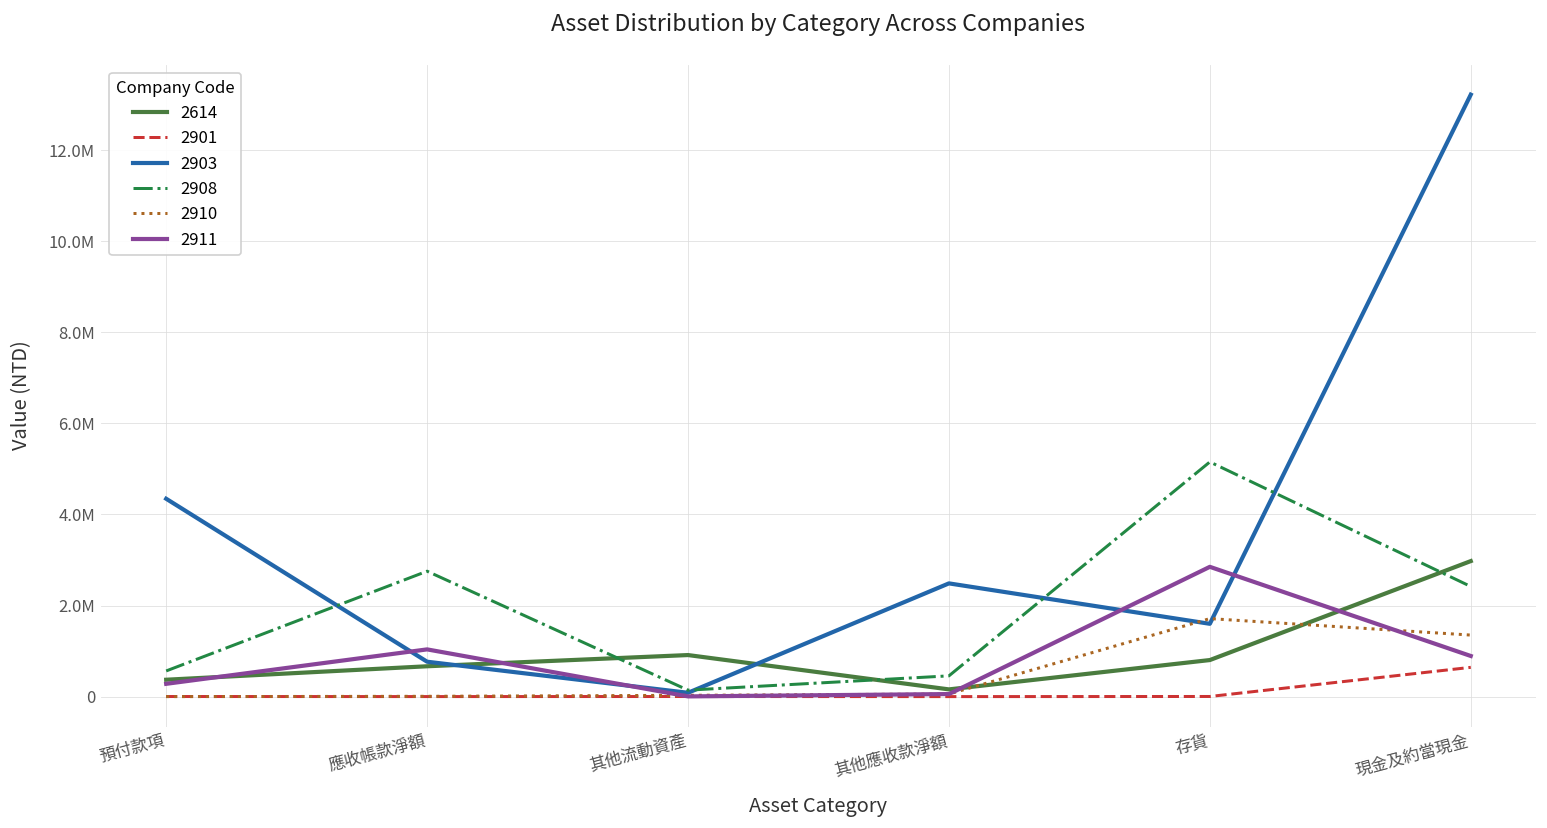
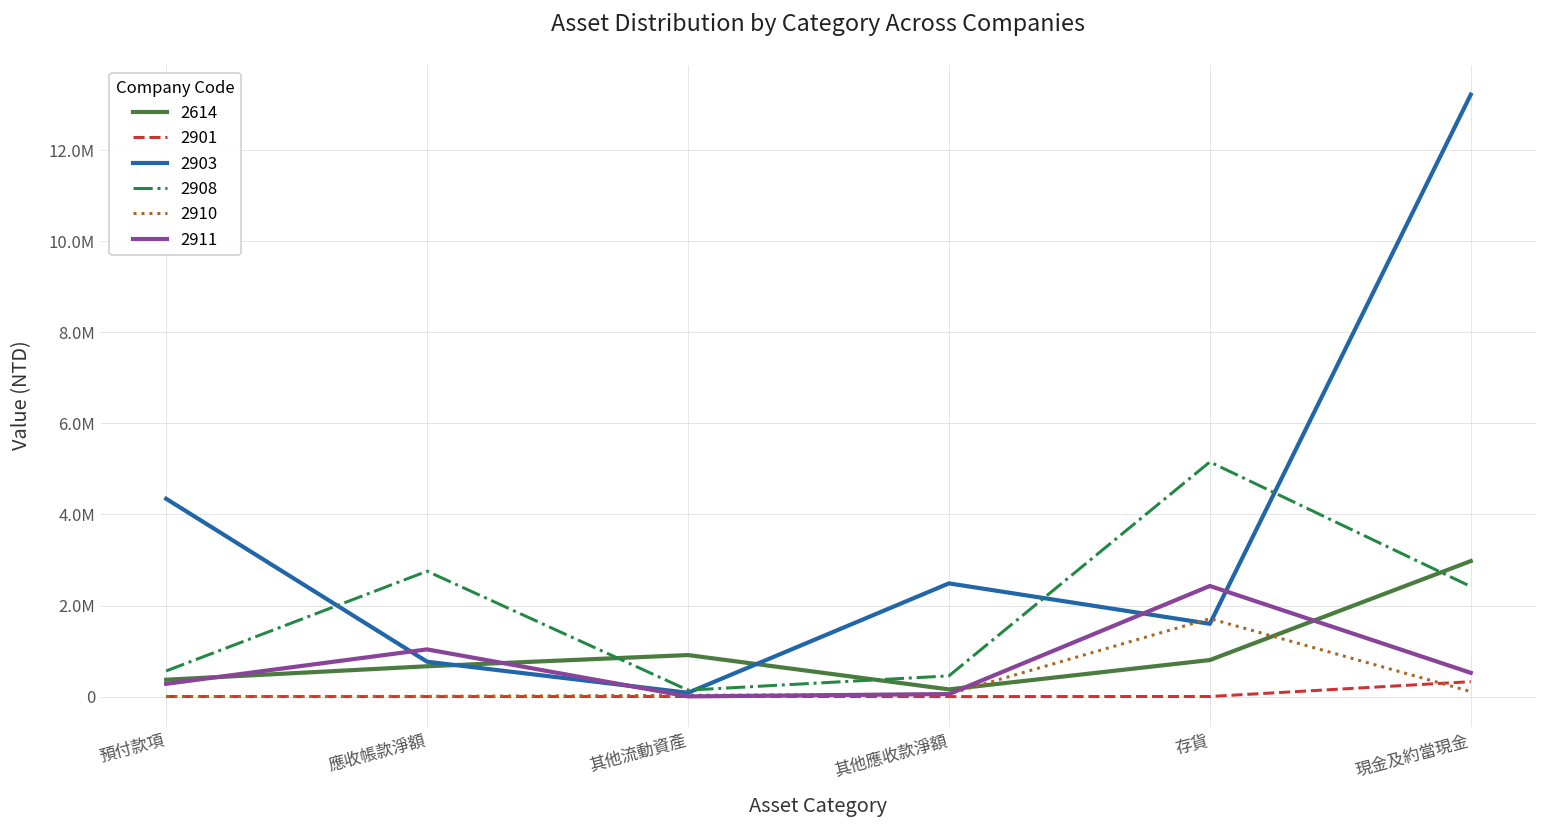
2911, 存貨: 2900000 -> 2400000
2901, 現金及約當現金: 600000 -> 300000
2910, 現金及約當現金: 1400000 -> 100000
2911, 現金及約當現金: 900000 -> 500000
